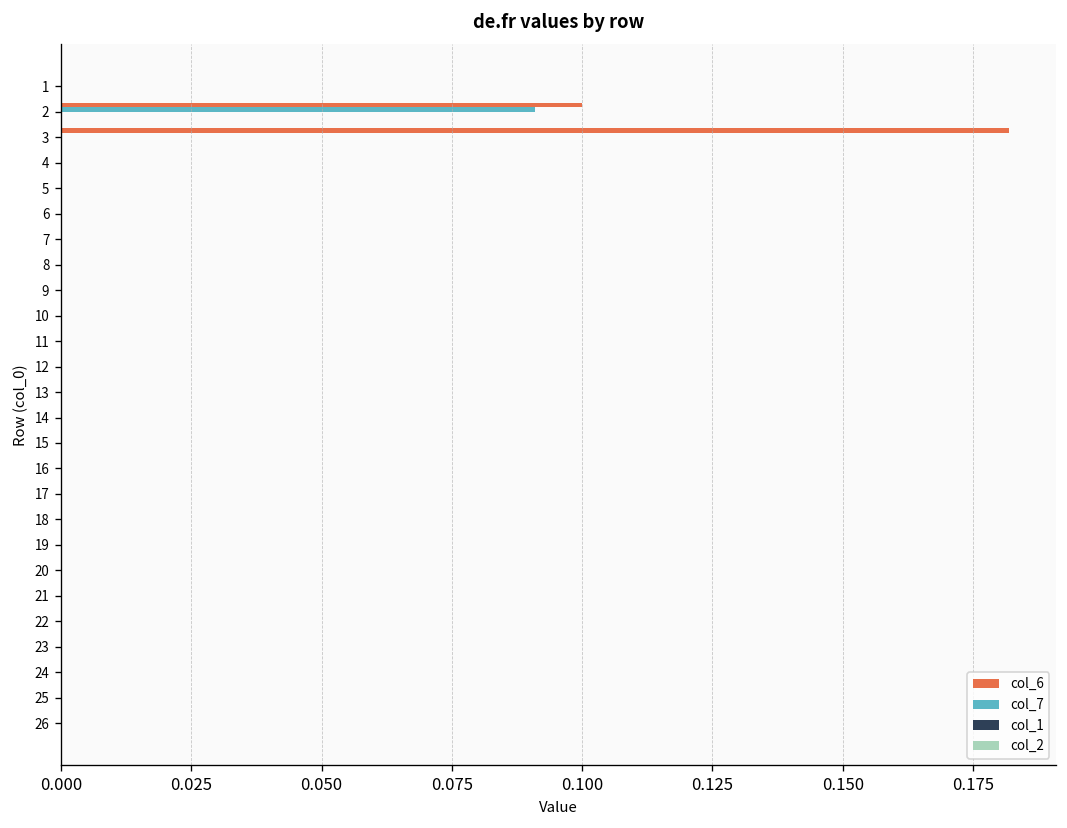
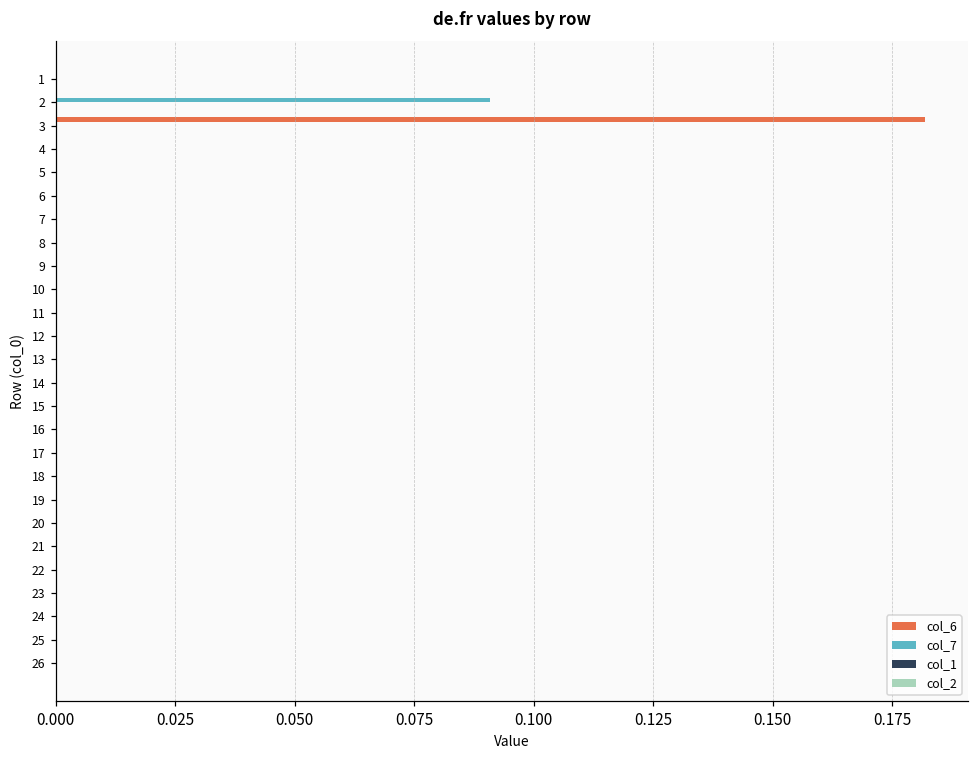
col_6, 2: 0.1 -> 0.0
